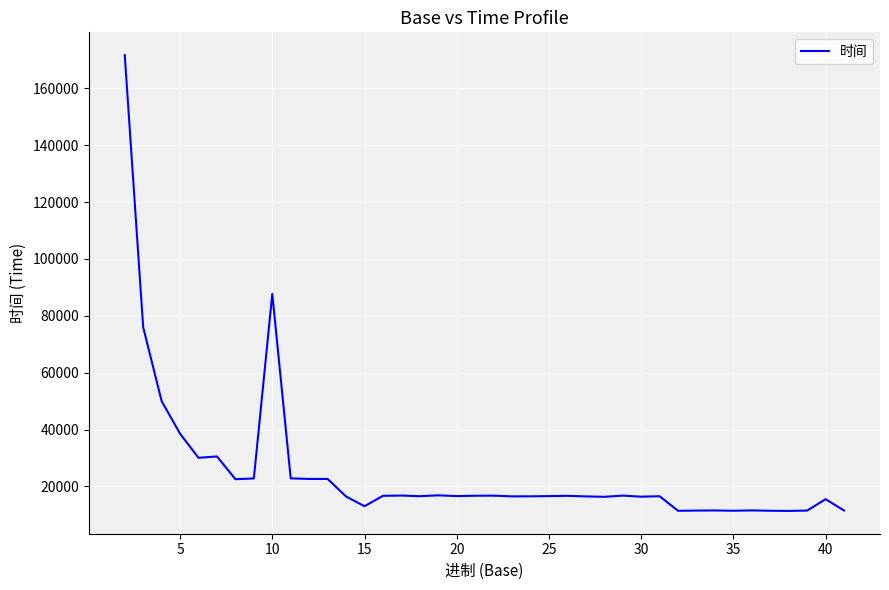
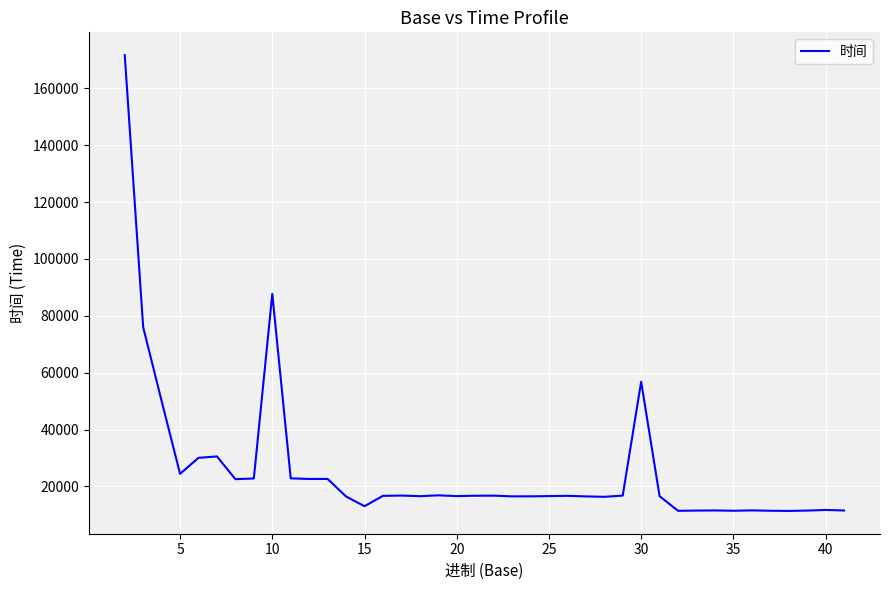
5: 39000 -> 24000
30: 16000 -> 57000
40: 15000 -> 12000
